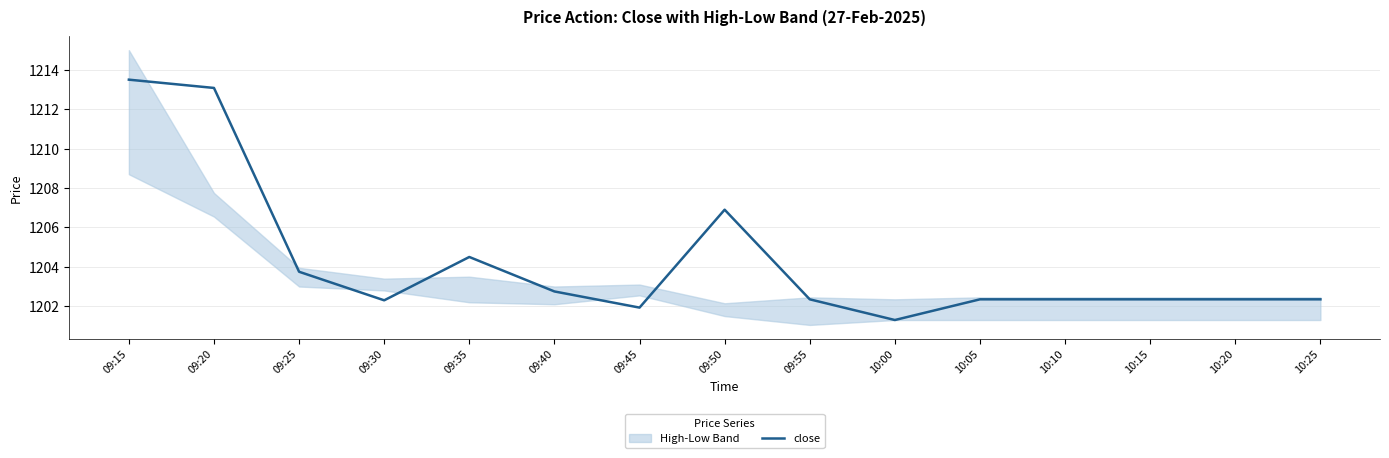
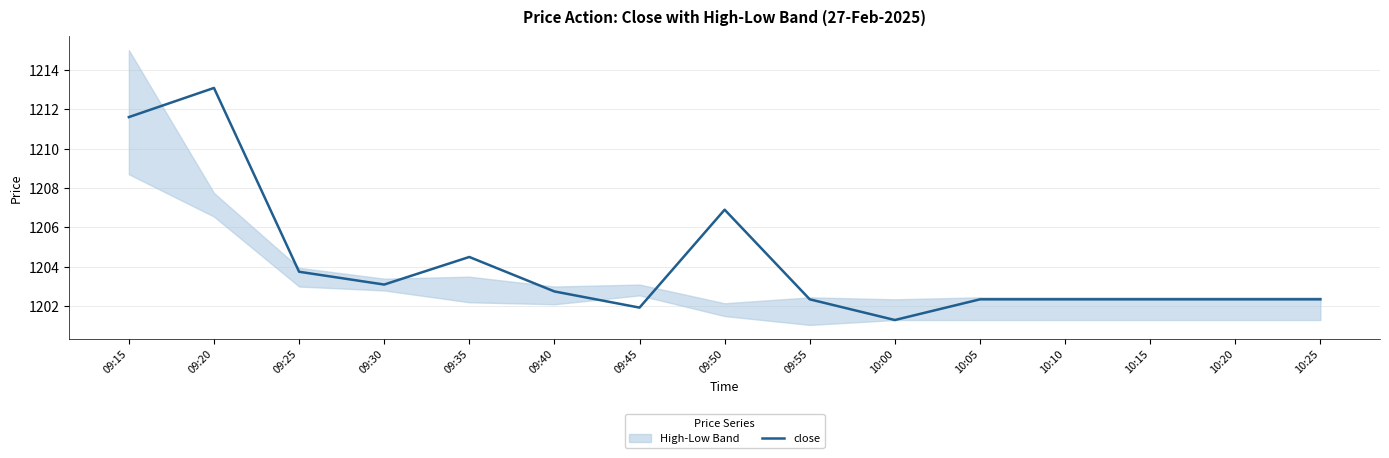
close, 09:15: 1213.5 -> 1211.6
close, 09:30: 1202.3 -> 1203.1
